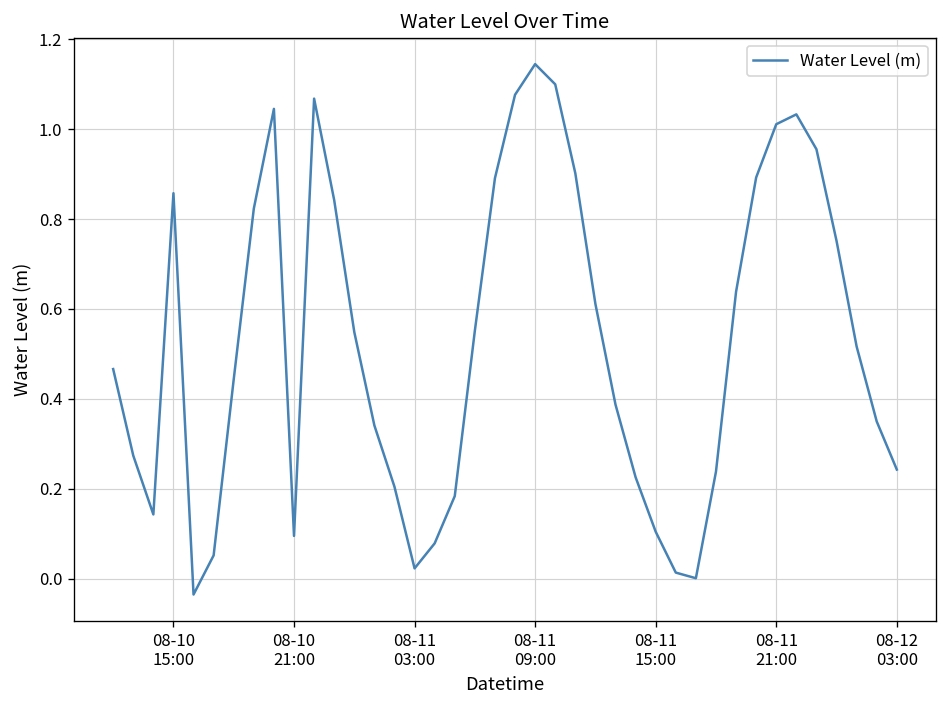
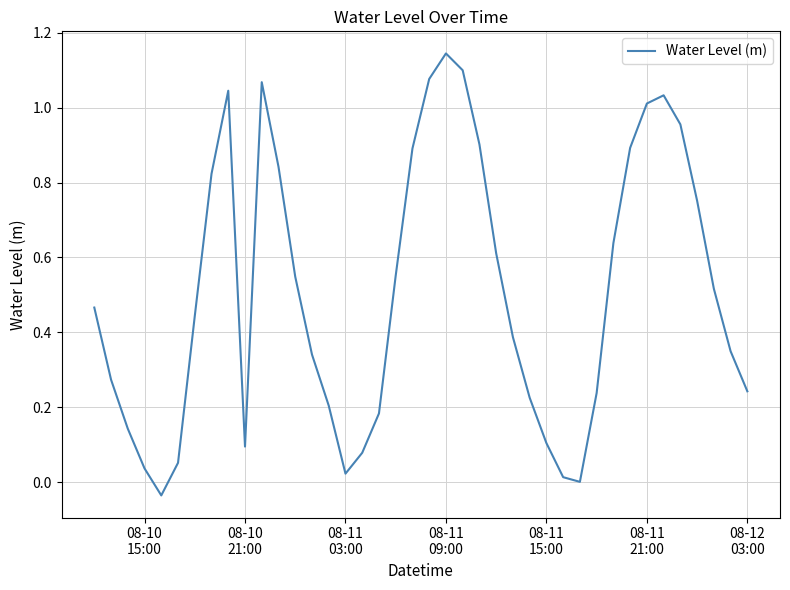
08-10 15:00: 0.86 -> 0.04
